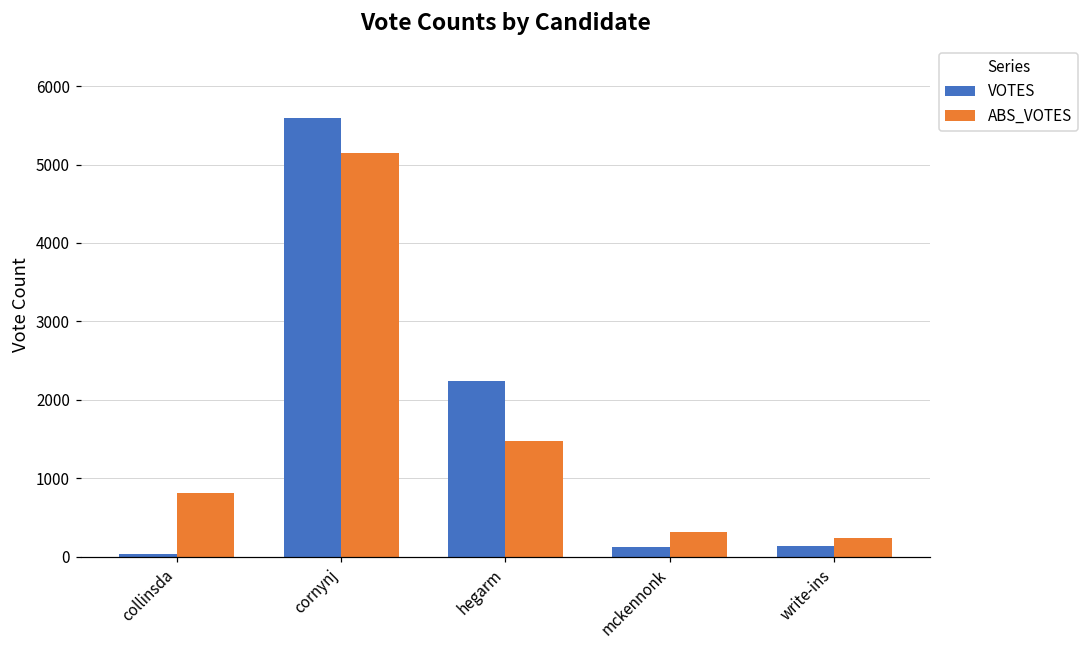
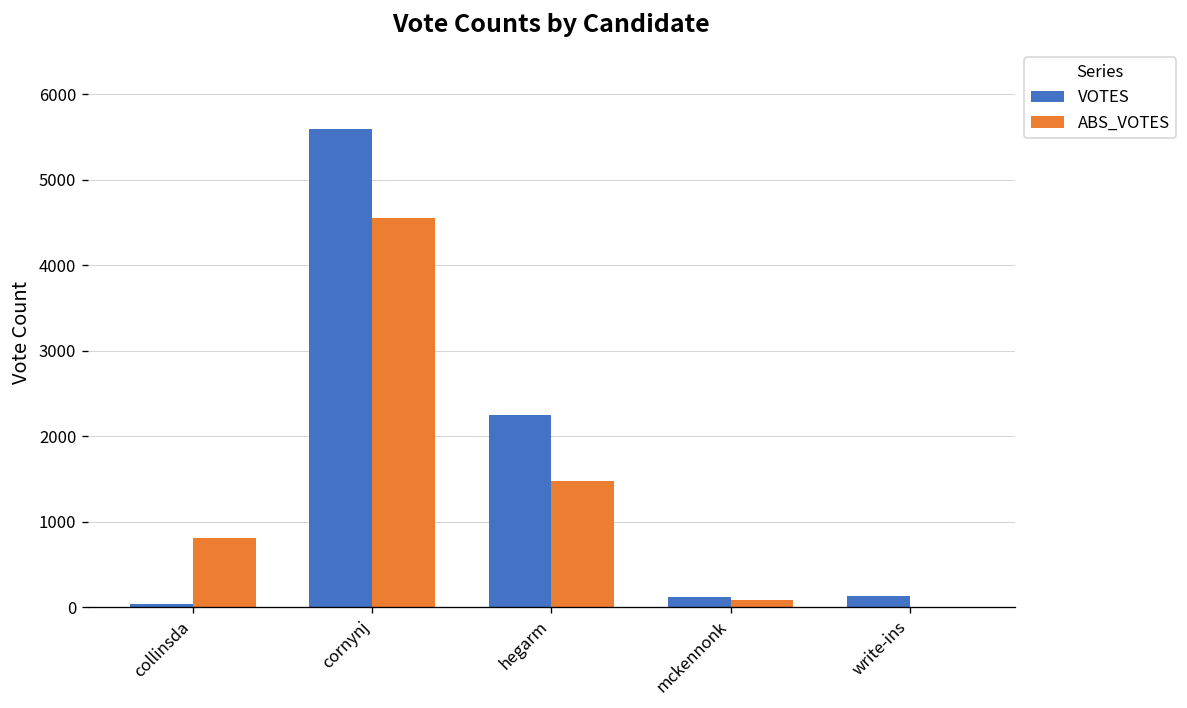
ABS_VOTES, cornynj: 5200 -> 4600
ABS_VOTES, mckennonk: 300 -> 100
ABS_VOTES, write-ins: 200 -> 0
